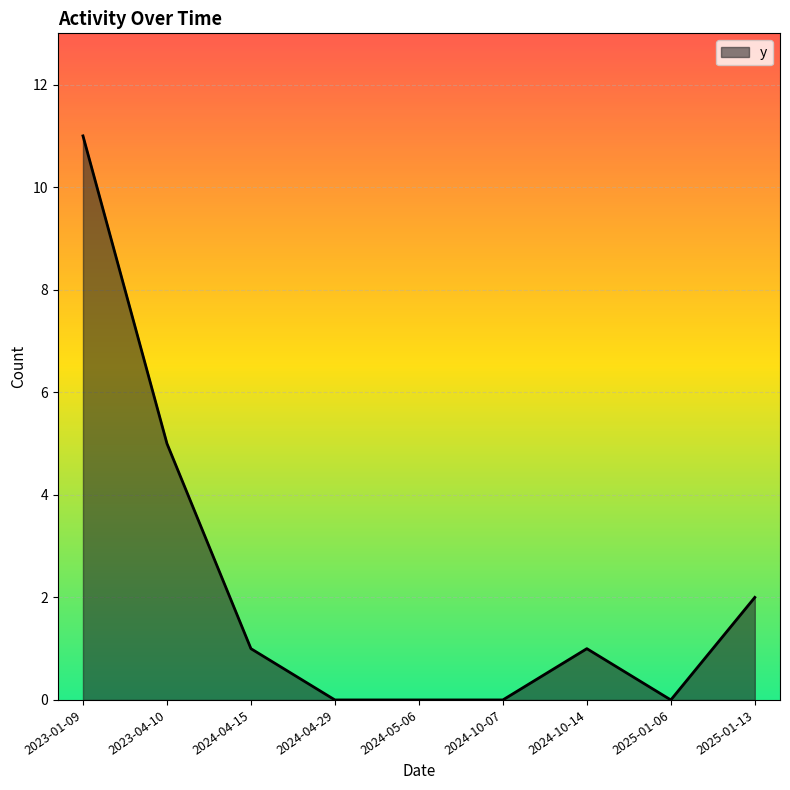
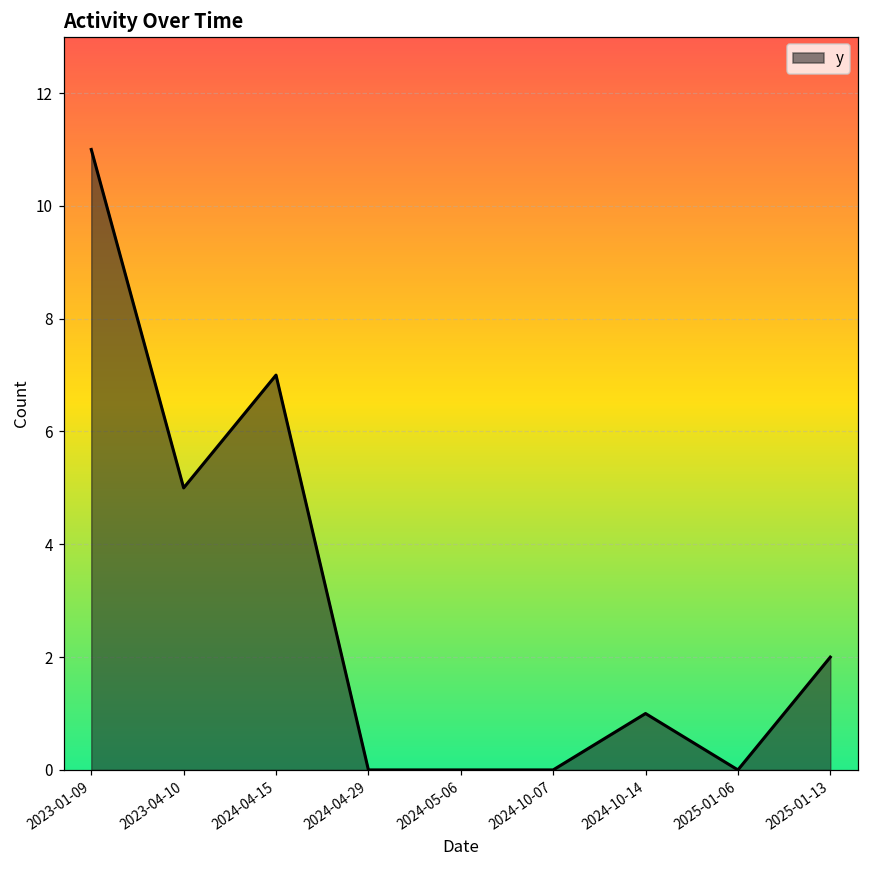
2024-04-15: 1 -> 7
